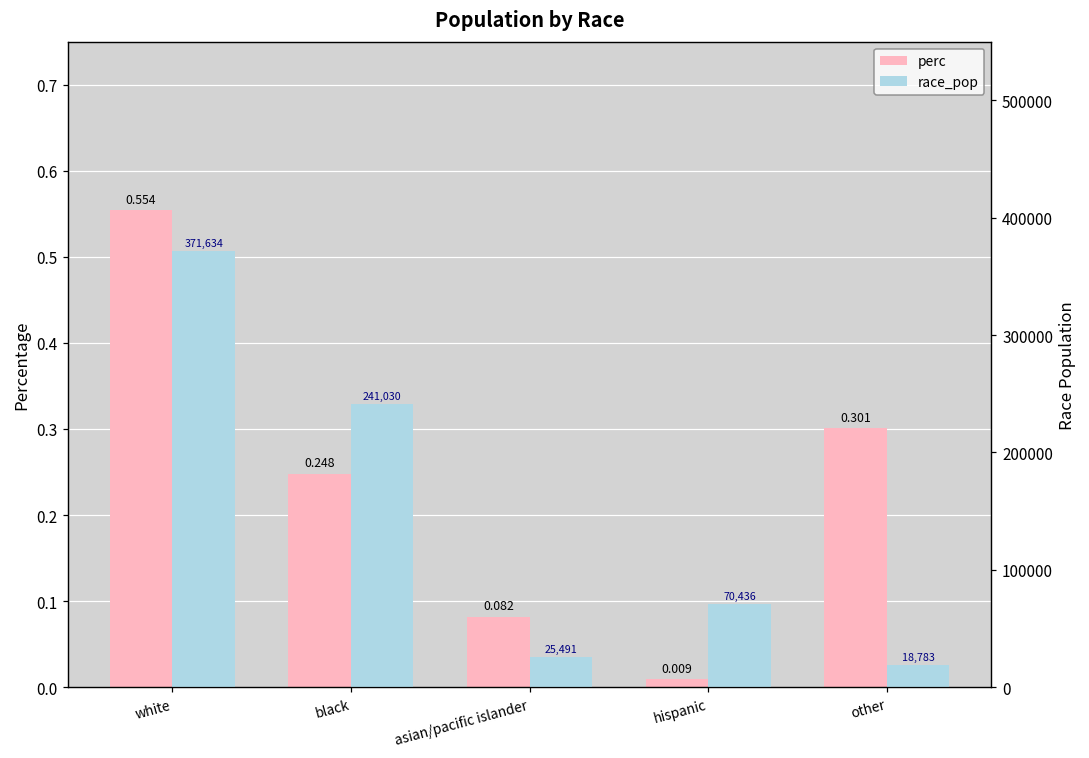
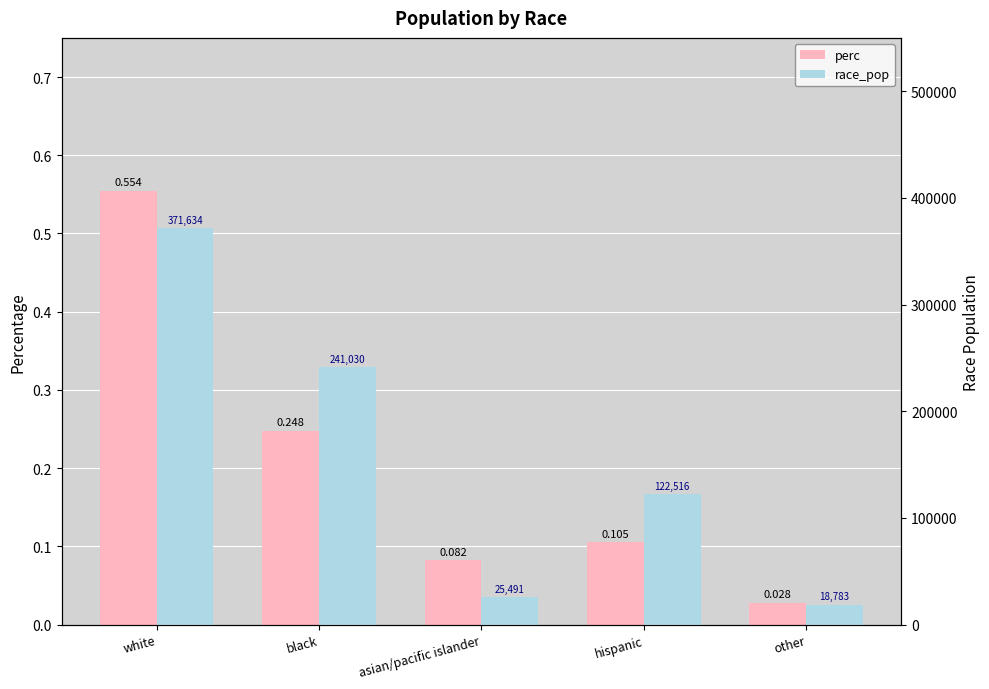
perc, hispanic: 0.009 -> 0.105
perc, other: 0.301 -> 0.028
race_pop, hispanic: 70,436 -> 122,516
